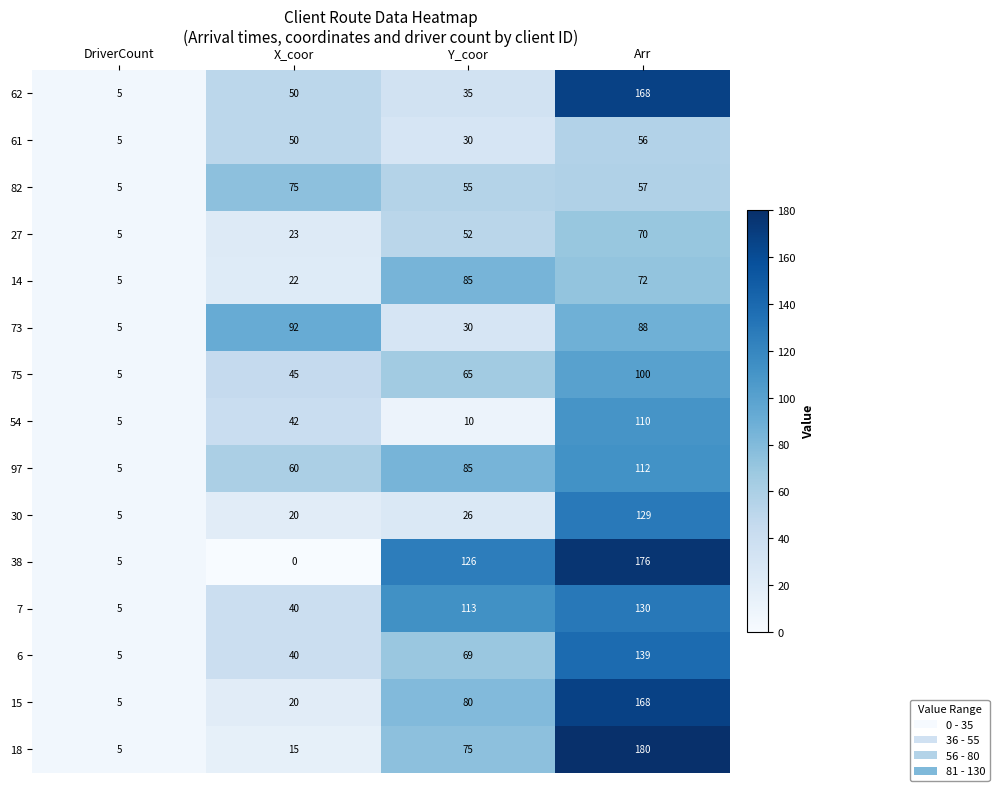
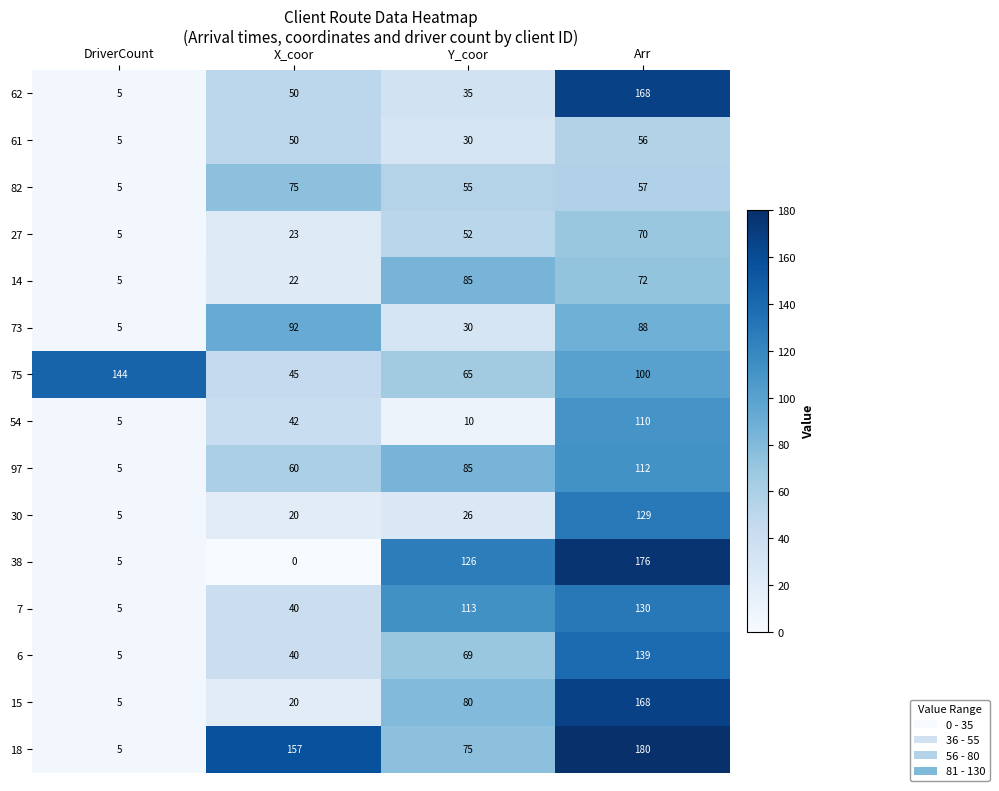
75, DriverCount: 5 -> 144
18, X_coor: 15 -> 157
